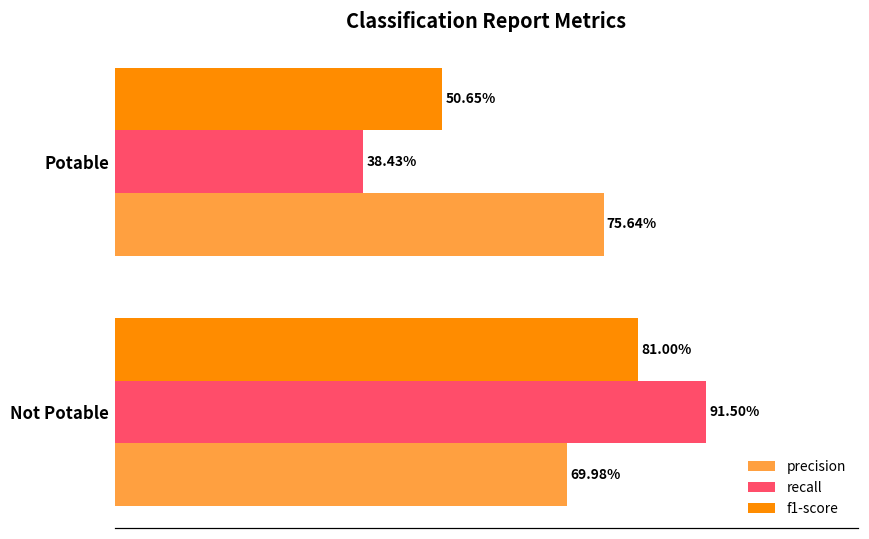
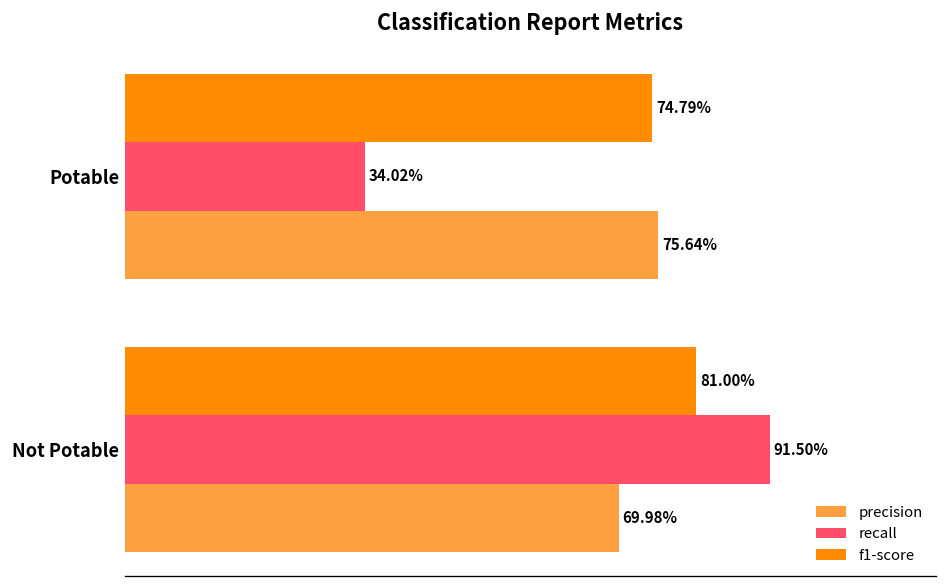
f1-score, Potable: 50.65% -> 74.79%
recall, Potable: 38.43% -> 34.02%
